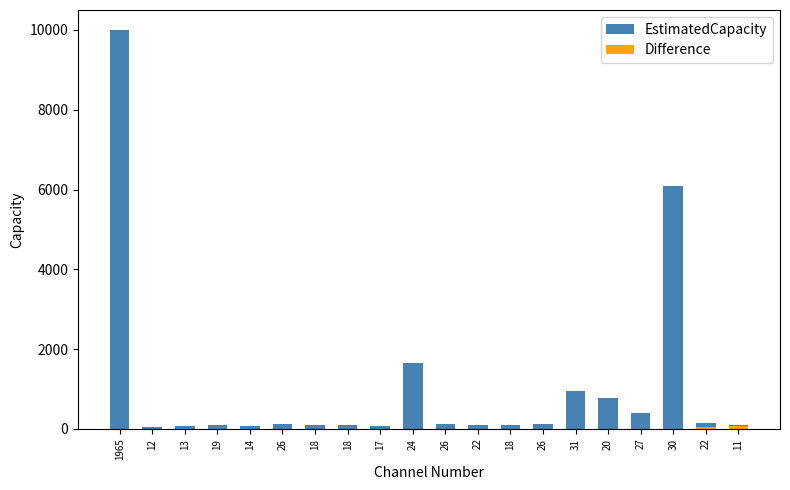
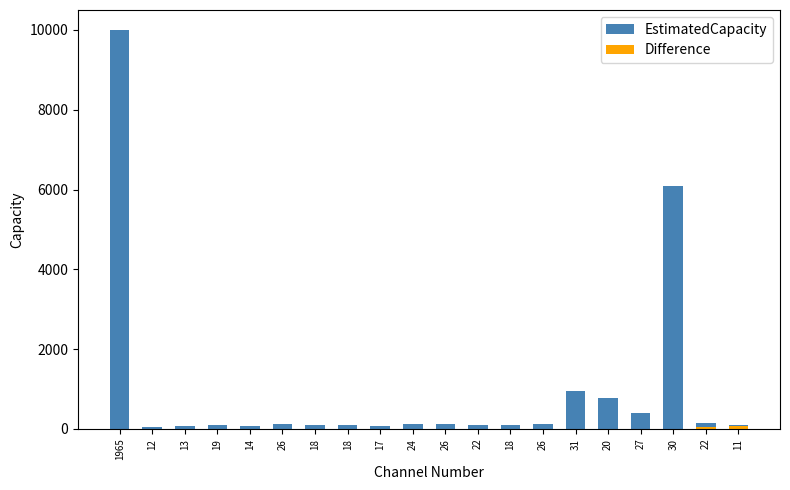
EstimatedCapacity, 24: 1700 -> 100
